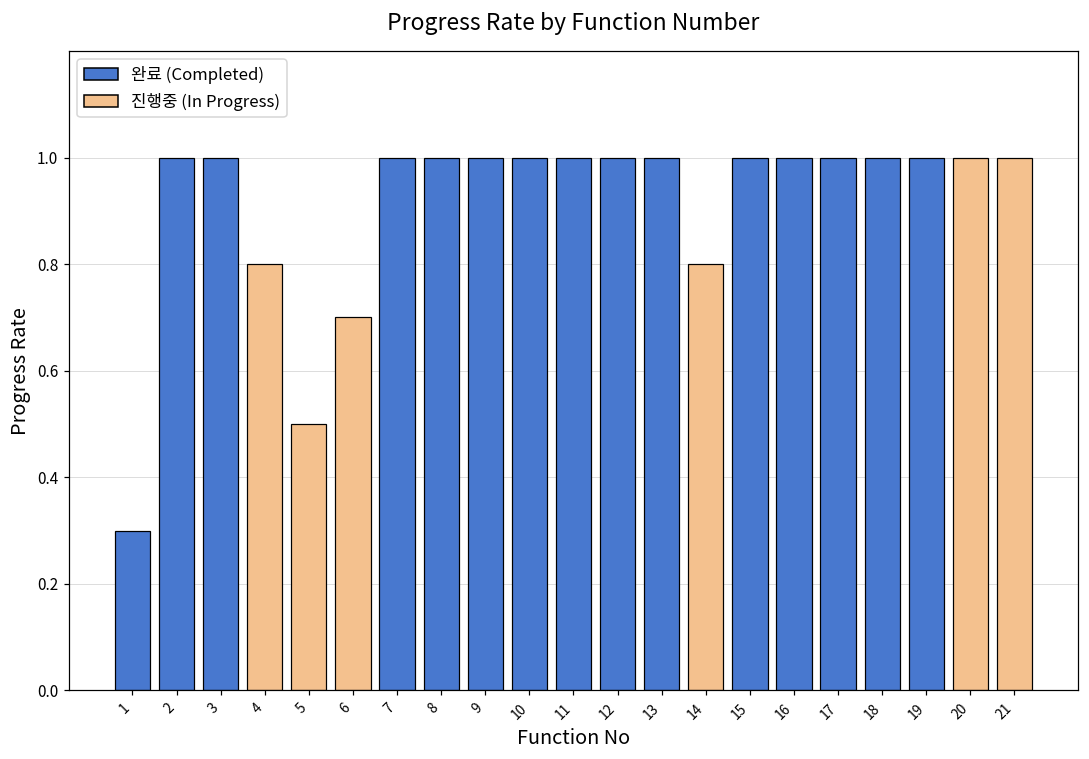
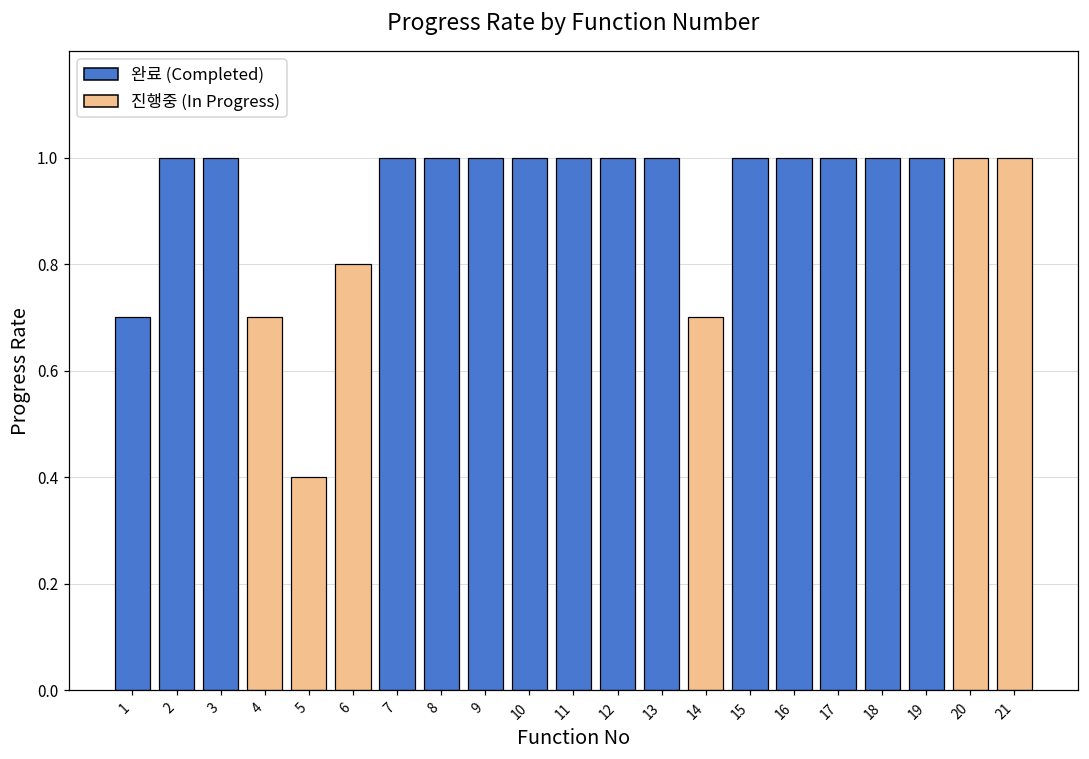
1: 0.3 -> 0.7
4: 0.8 -> 0.7
5: 0.5 -> 0.4
6: 0.7 -> 0.8
14: 0.8 -> 0.7
